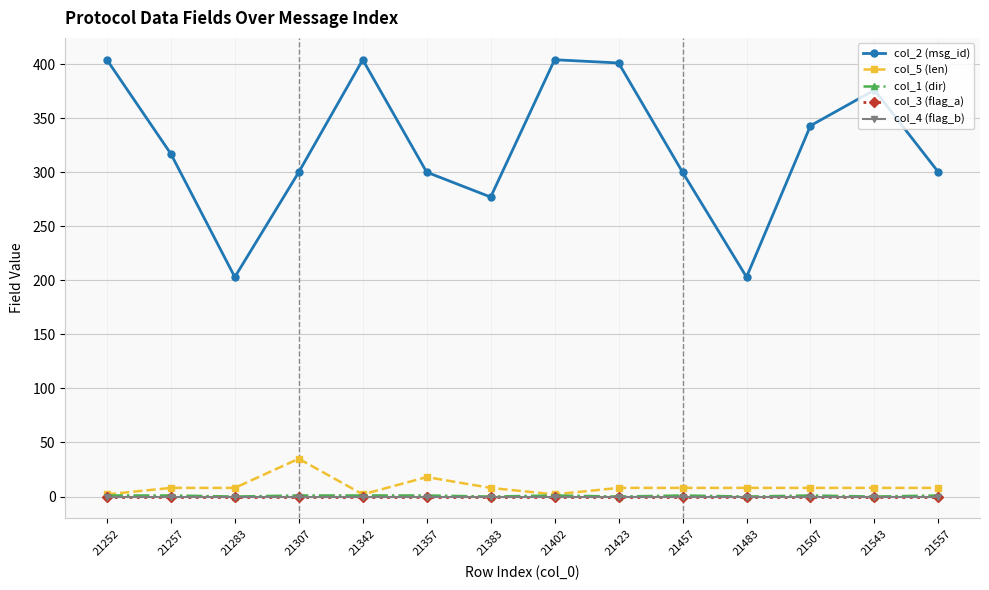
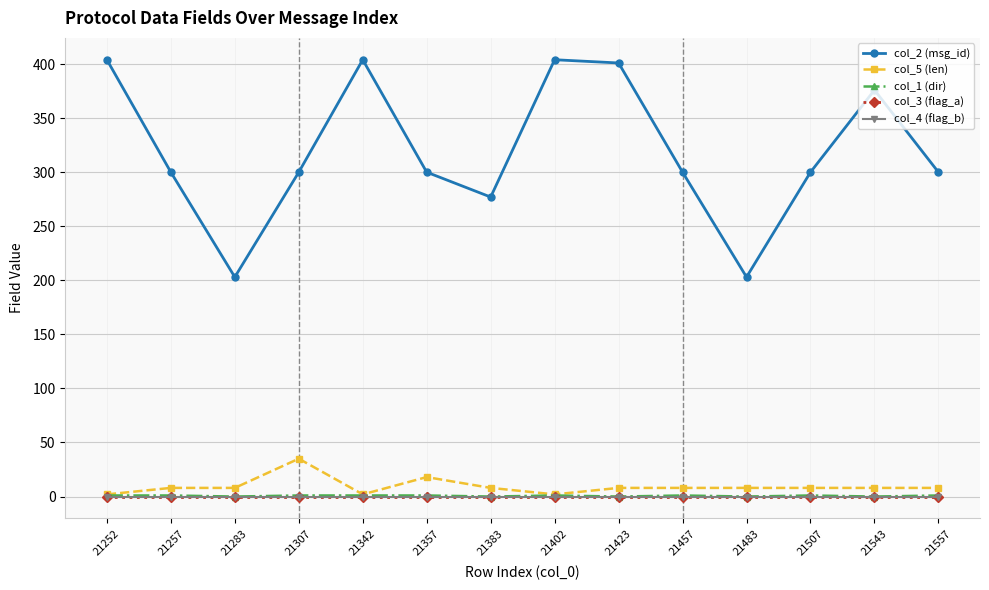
col_2 (msg_id), 21257: 317 -> 300
col_2 (msg_id), 21507: 343 -> 300
